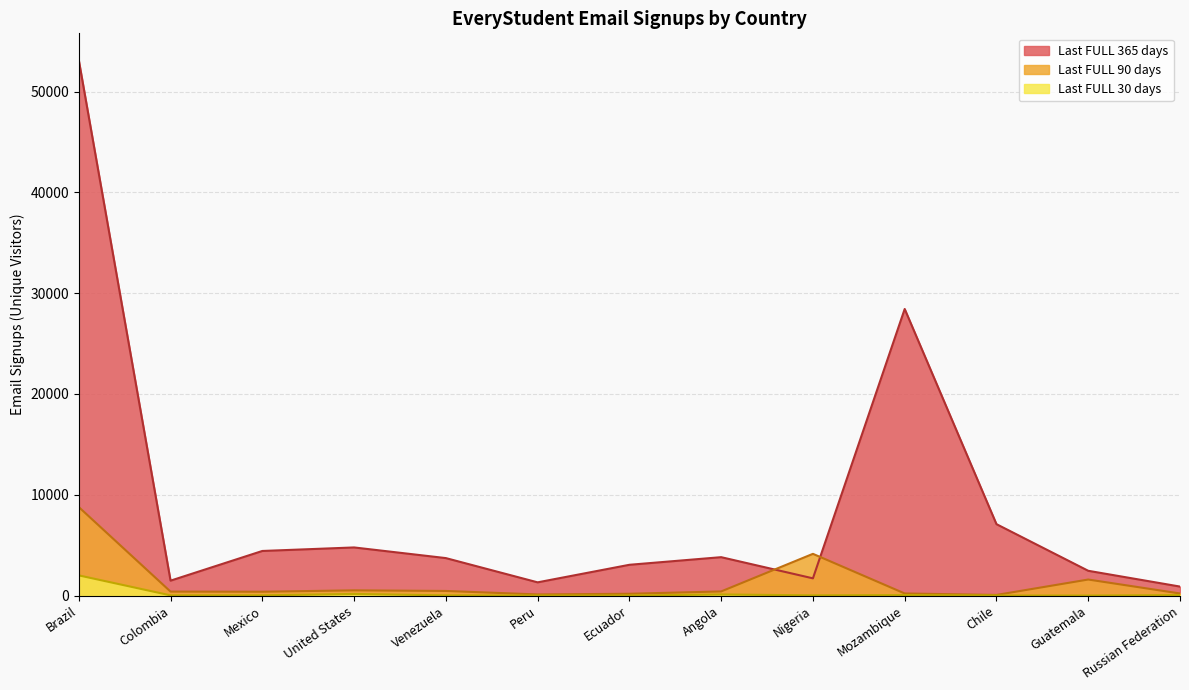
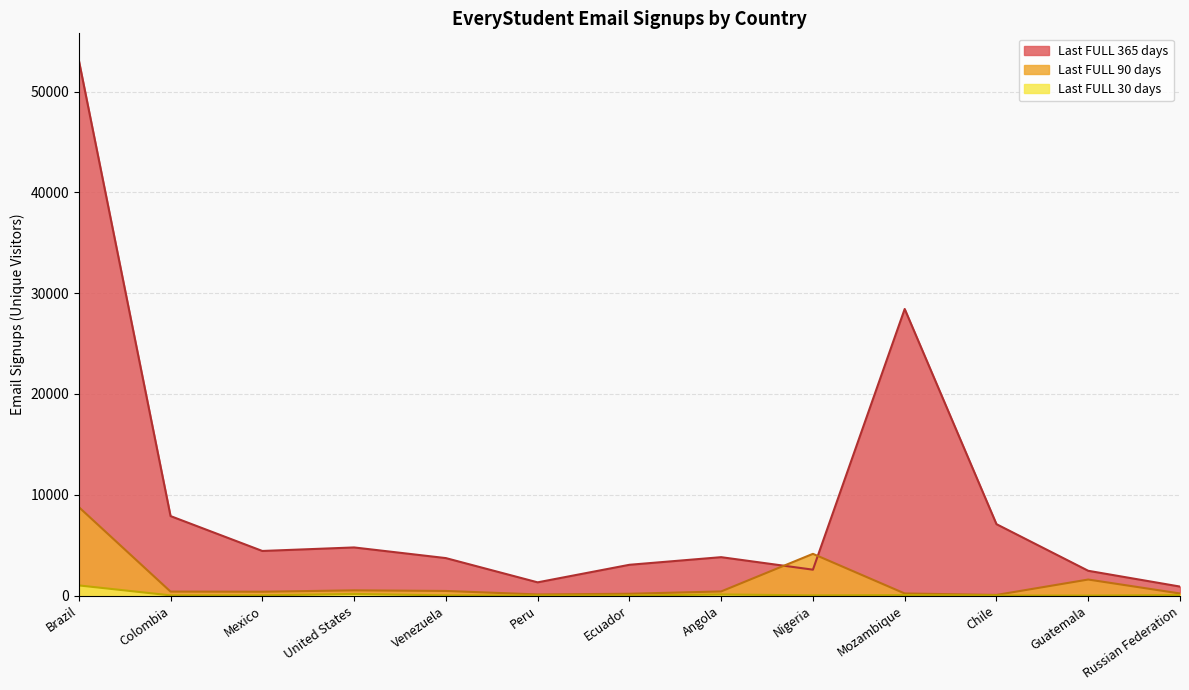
Last FULL 30 days, Brazil: 2000 -> 1000
Last FULL 365 days, Colombia: 1500 -> 7900
Last FULL 365 days, Nigeria: 1700 -> 2600
